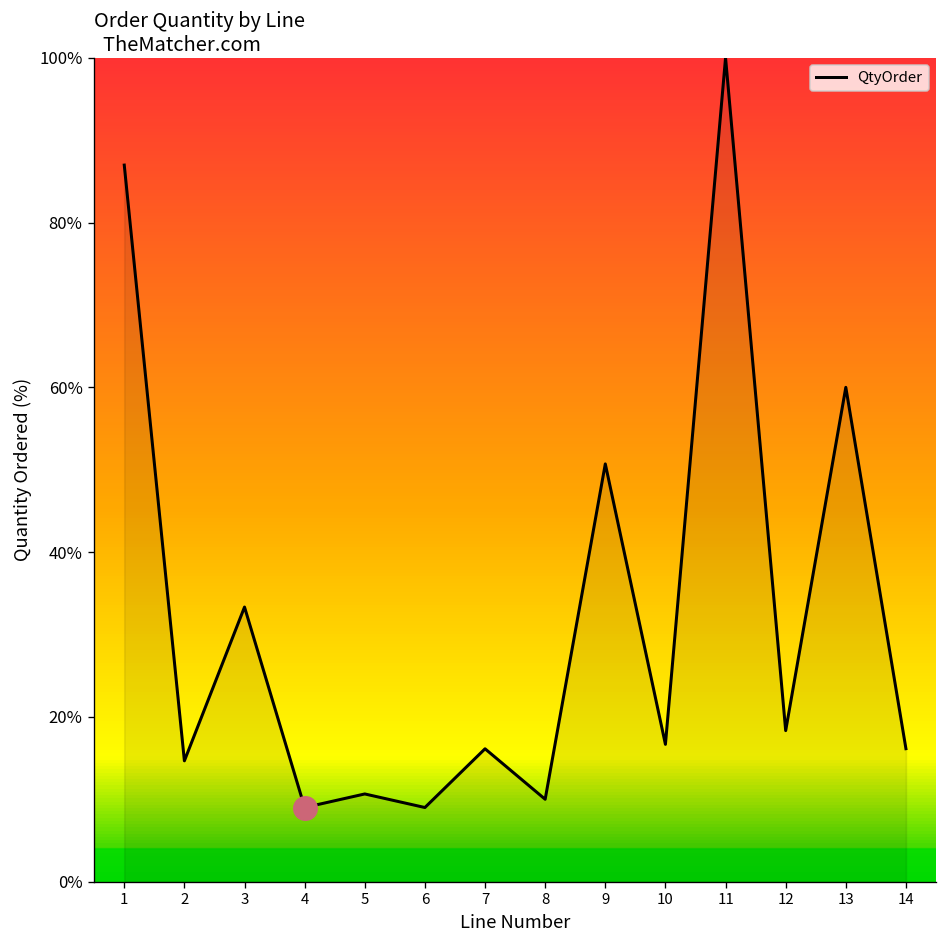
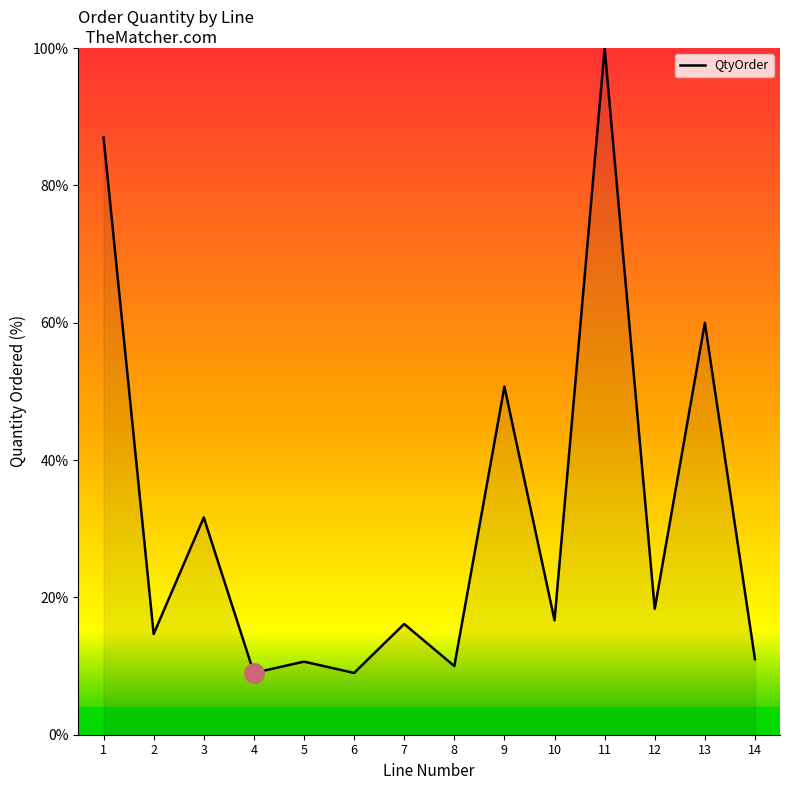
QtyOrder, 3: 33% -> 32%
QtyOrder, 14: 16% -> 11%
